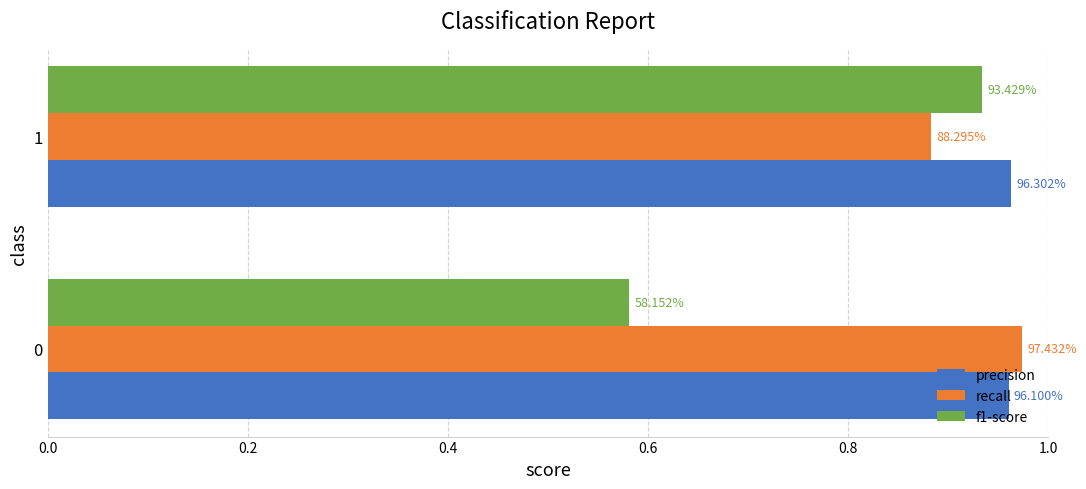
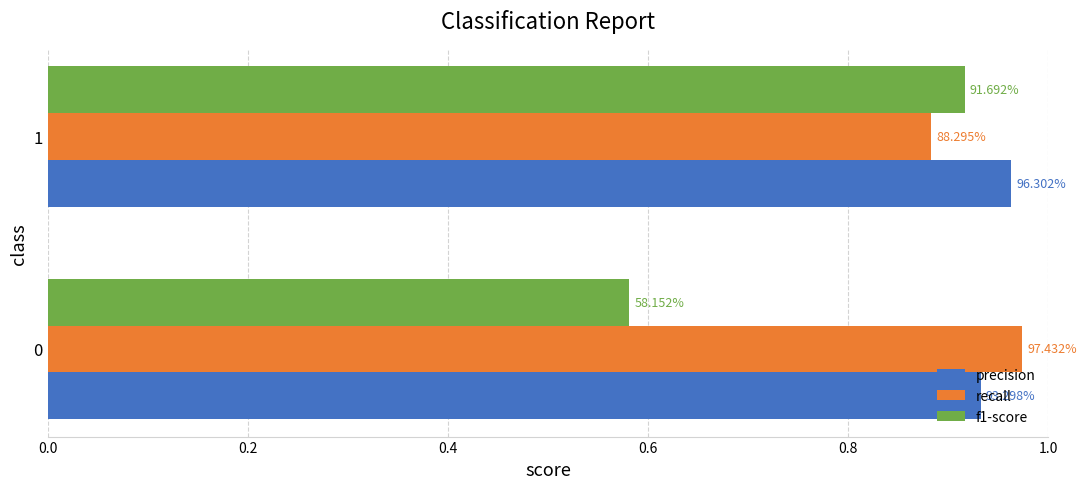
f1-score, 1: 93.429% -> 91.692%
precision, 0: 96.100% -> 93.298%
